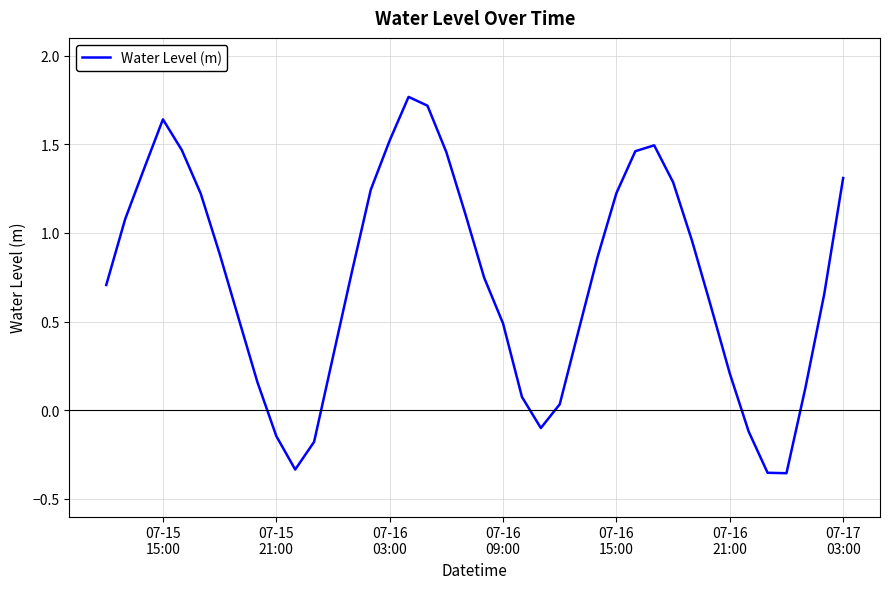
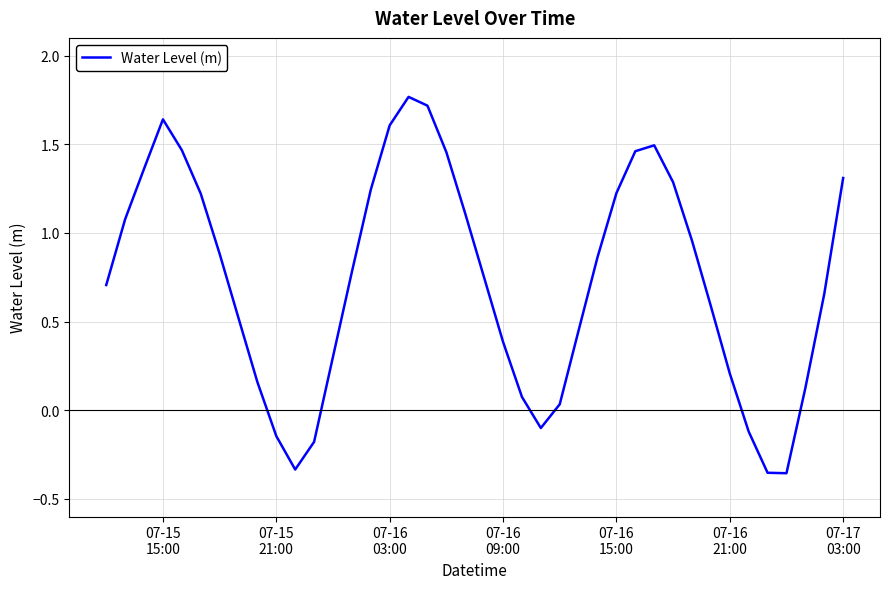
07-16 03:00: 1.52 -> 1.61
07-16 09:00: 0.49 -> 0.39
